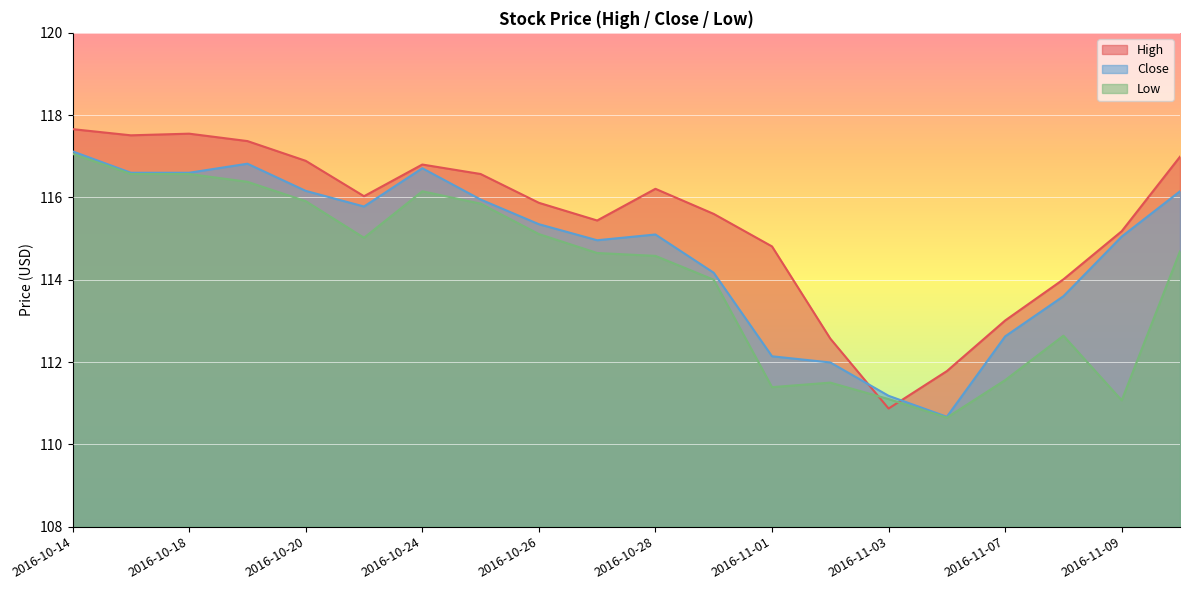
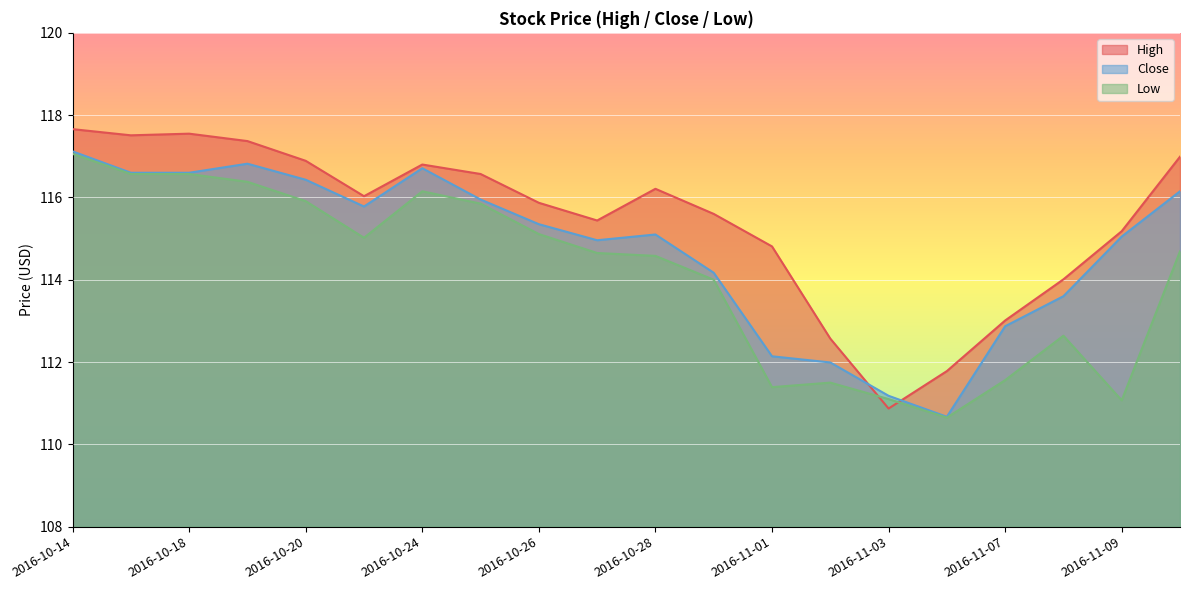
Close, 2016-10-20: 116.2 -> 116.4
Close, 2016-11-07: 112.6 -> 112.9
